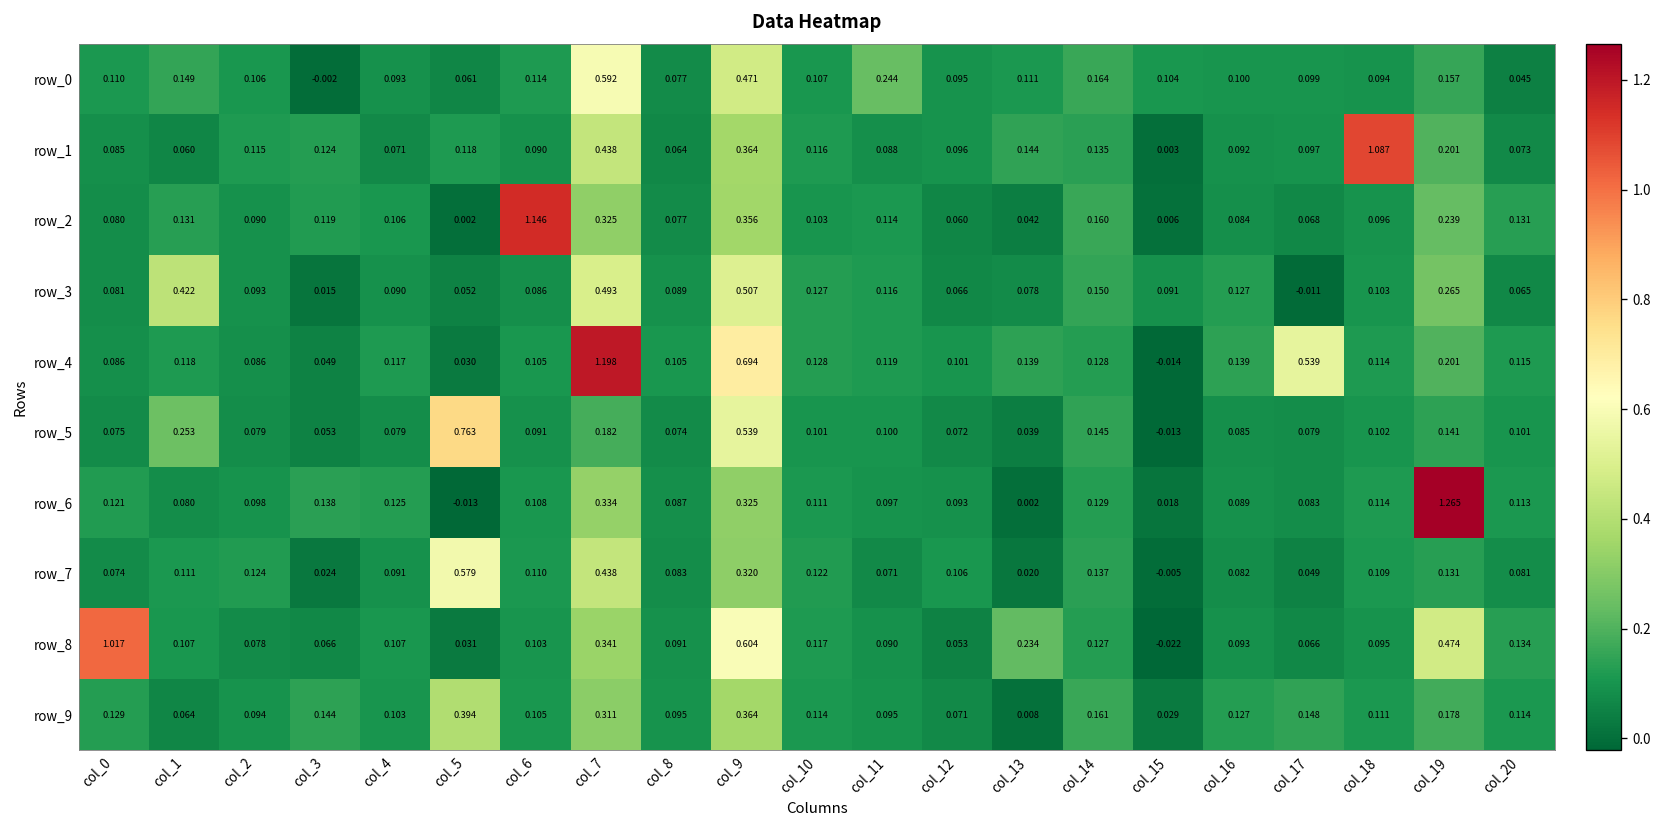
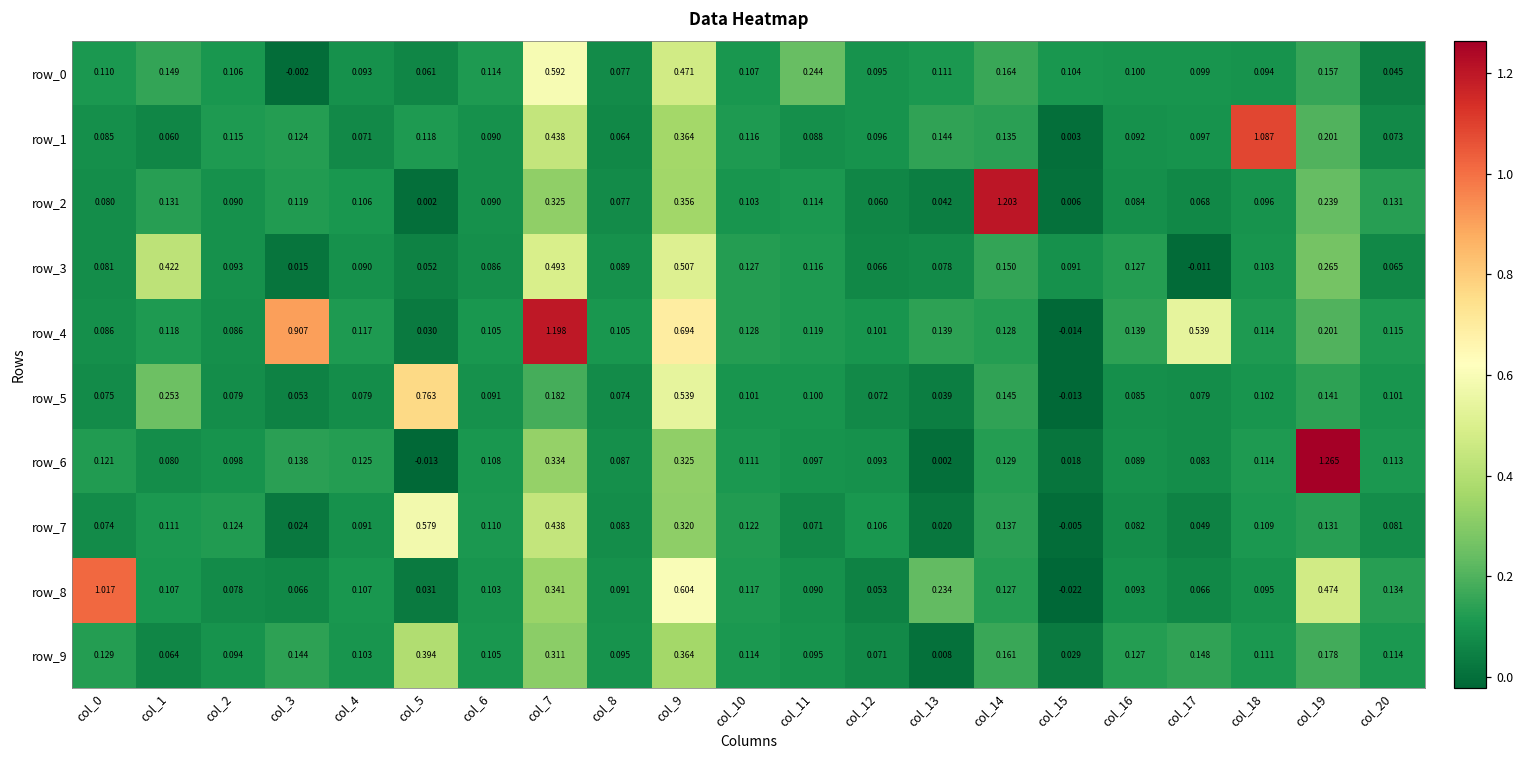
row_2, col_6: 1.146 -> 0.090
row_2, col_14: 0.160 -> 1.203
row_4, col_3: 0.049 -> 0.907
